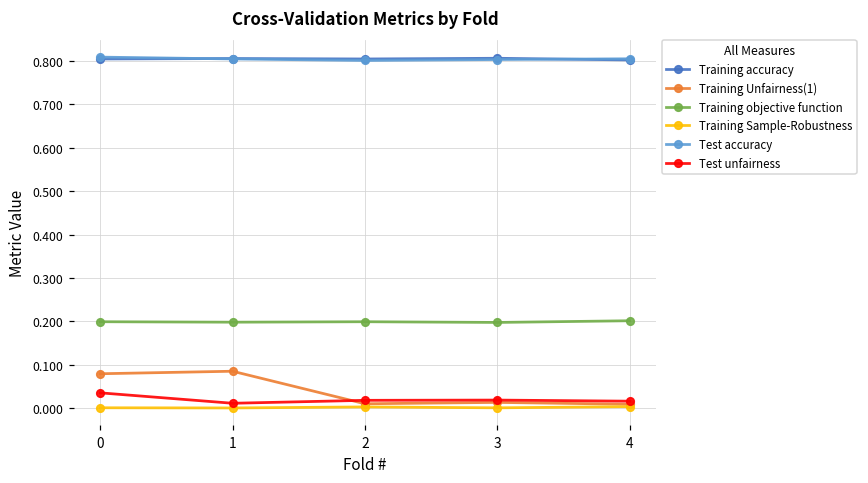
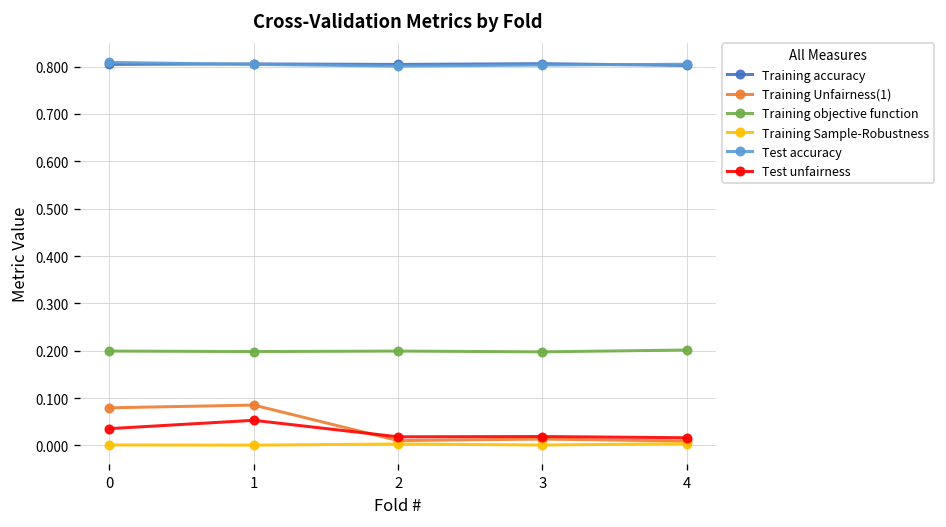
Test unfairness, 1: 0.01 -> 0.05
